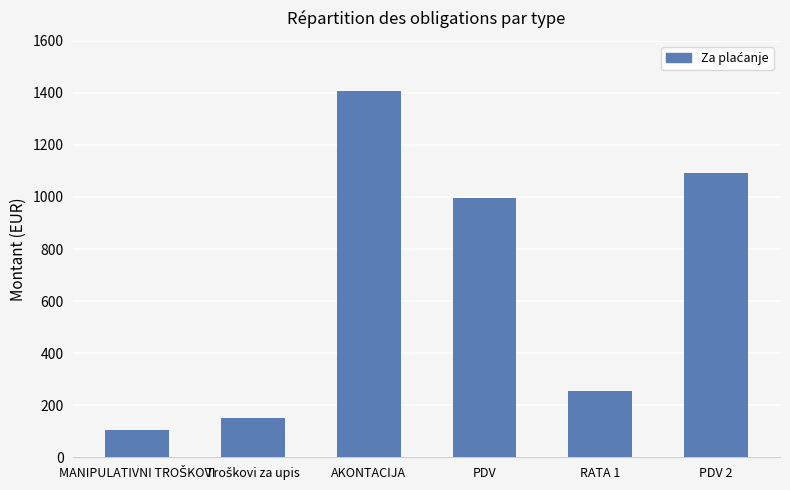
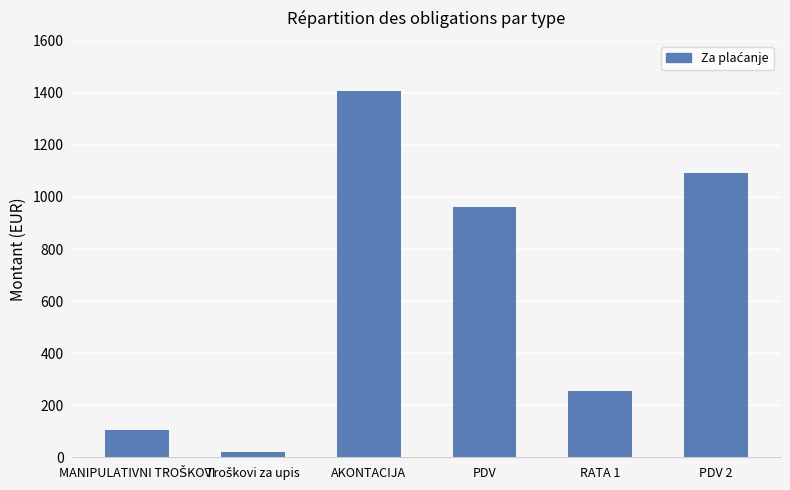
Troškovi za upis: 150 -> 20
PDV: 1000 -> 960
